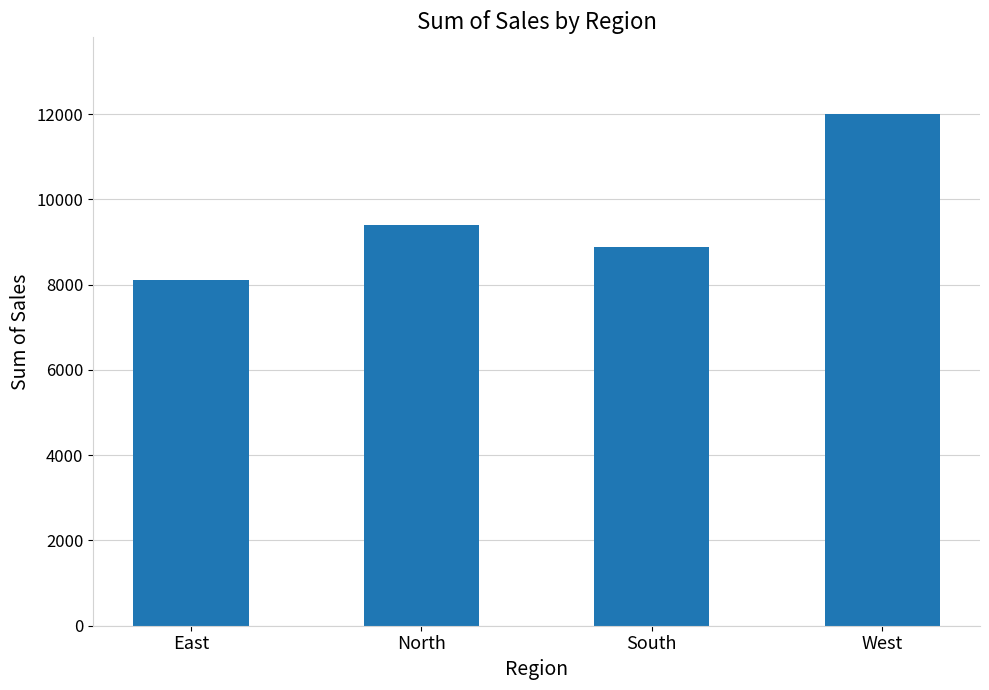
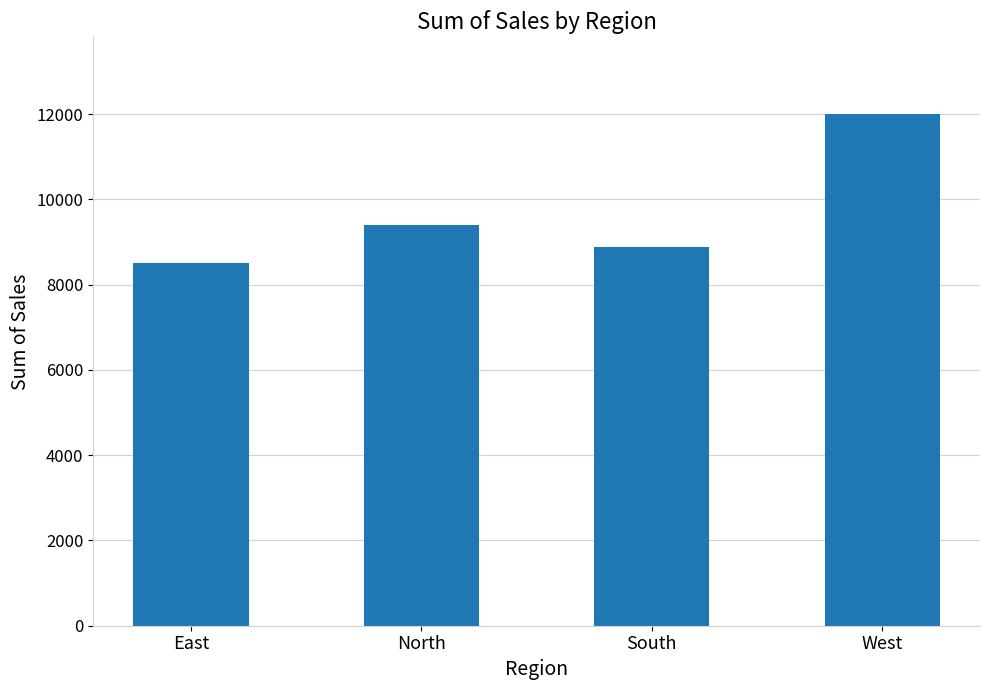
East: 8100 -> 8500
